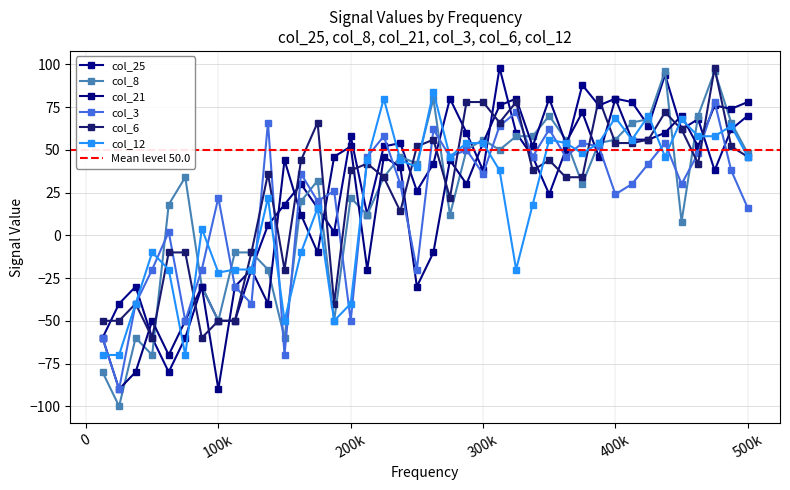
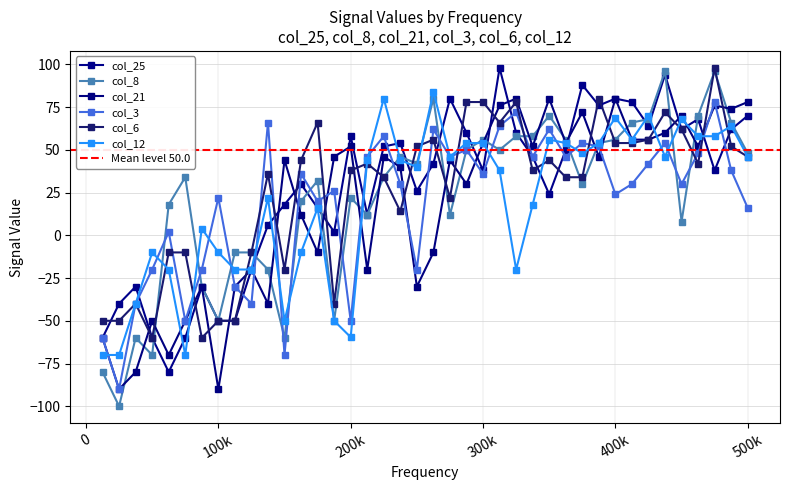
col_12, 100k: -22 -> -10
col_12, 200k: -40 -> -60
